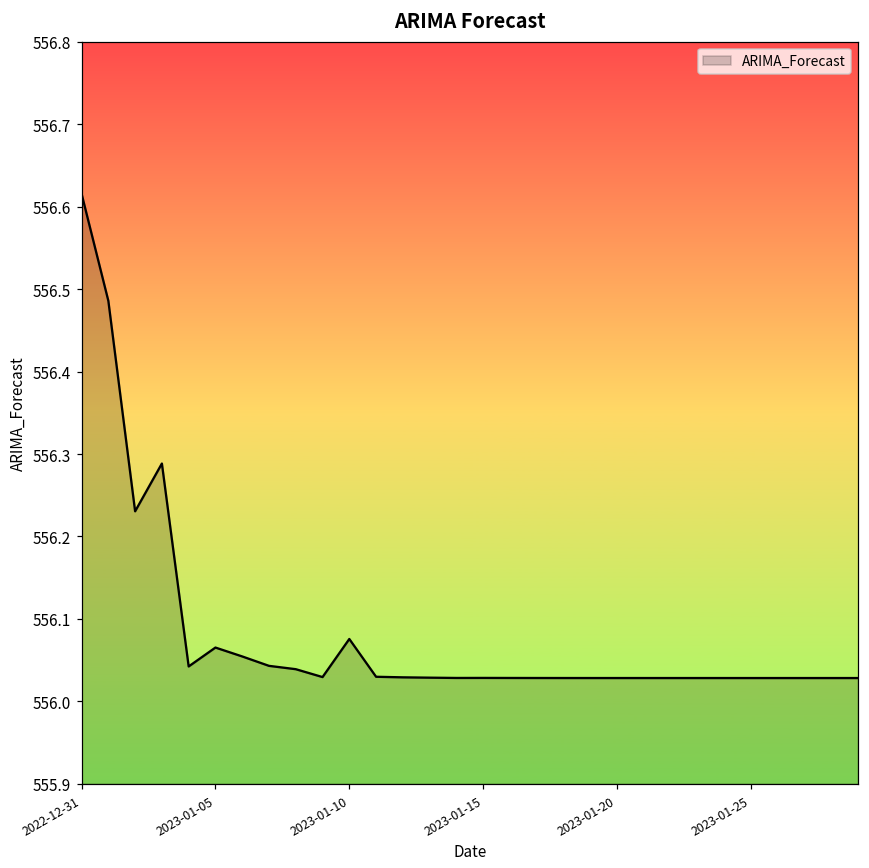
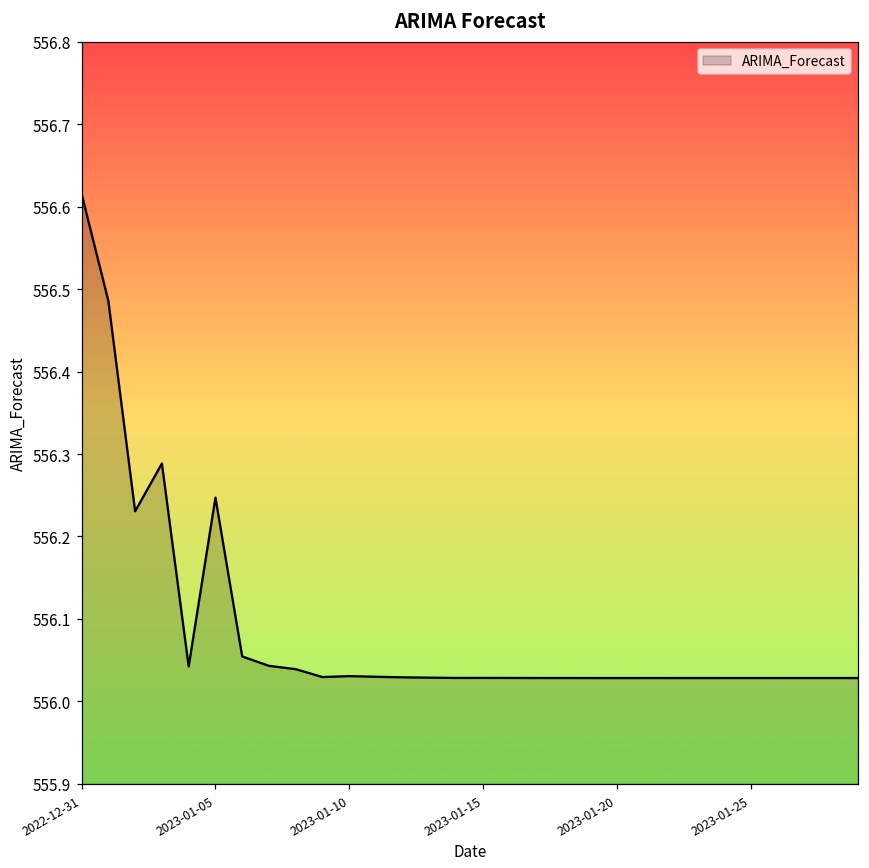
2023-01-05: 556.07 -> 556.25
2023-01-10: 556.08 -> 556.03
